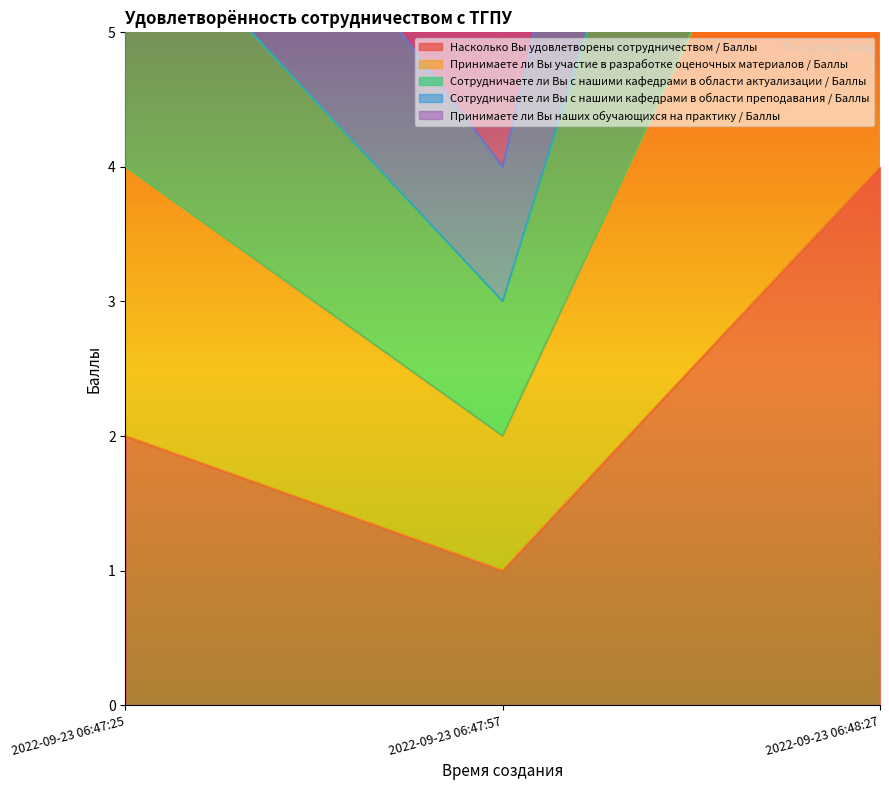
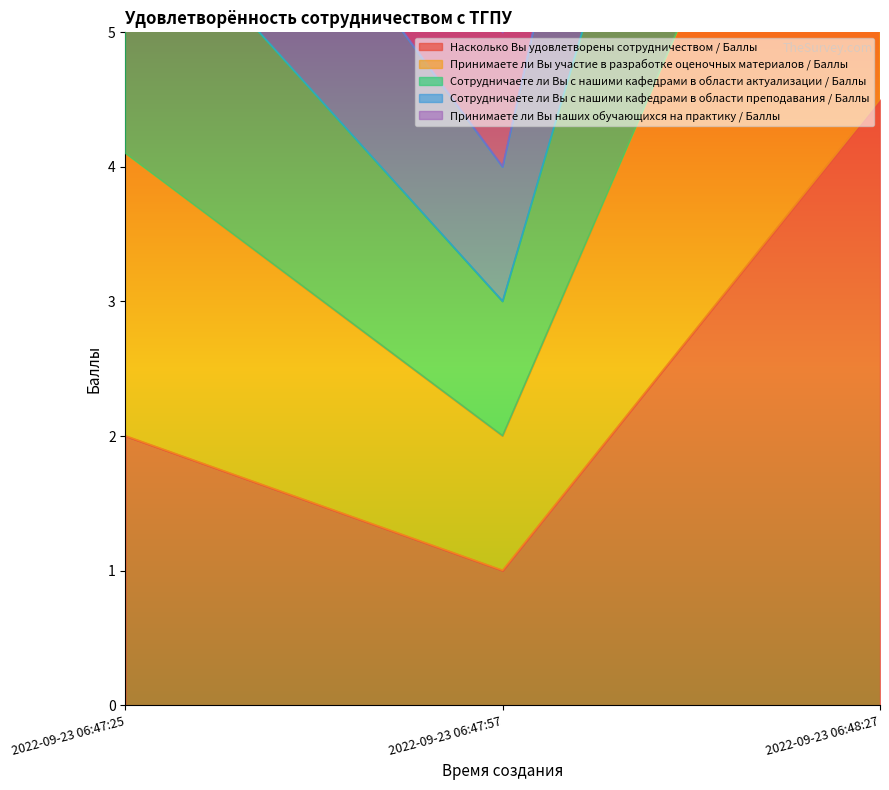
Принимаете ли Вы участие в разработке оценочных материалов / Баллы, 2022-09-23 06:47:25: 2.0 -> 2.1
Насколько Вы удовлетворены сотрудничеством / Баллы, 2022-09-23 06:48:27: 4.0 -> 4.5
